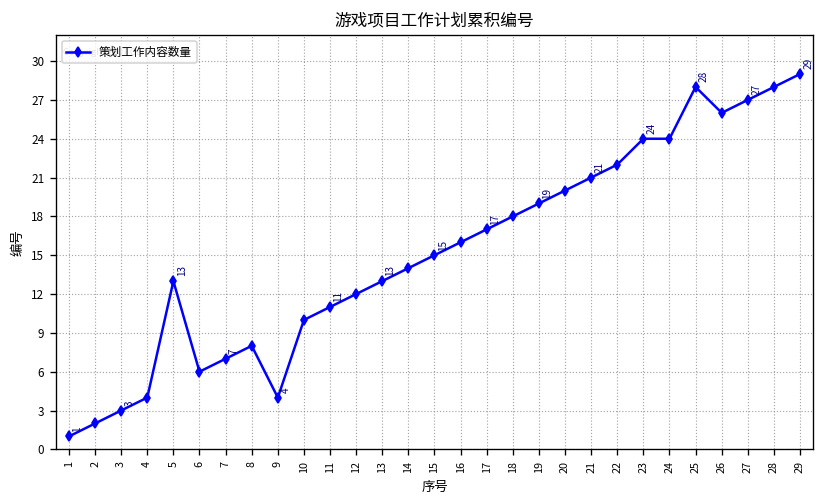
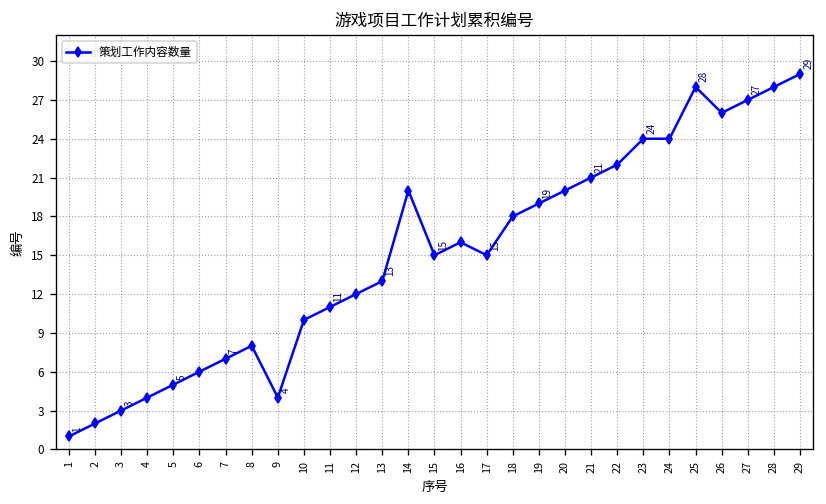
5: 13 -> 5
14: 14 -> 20
17: 17 -> 15
